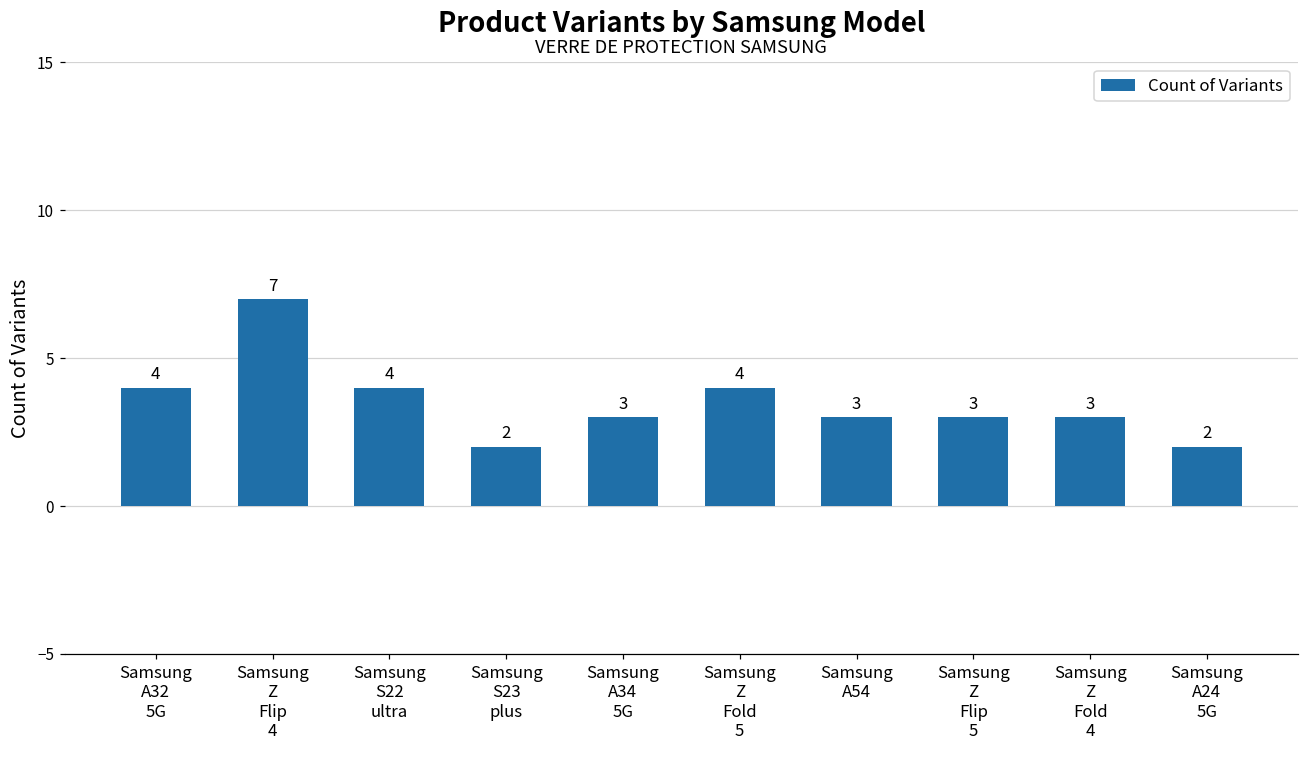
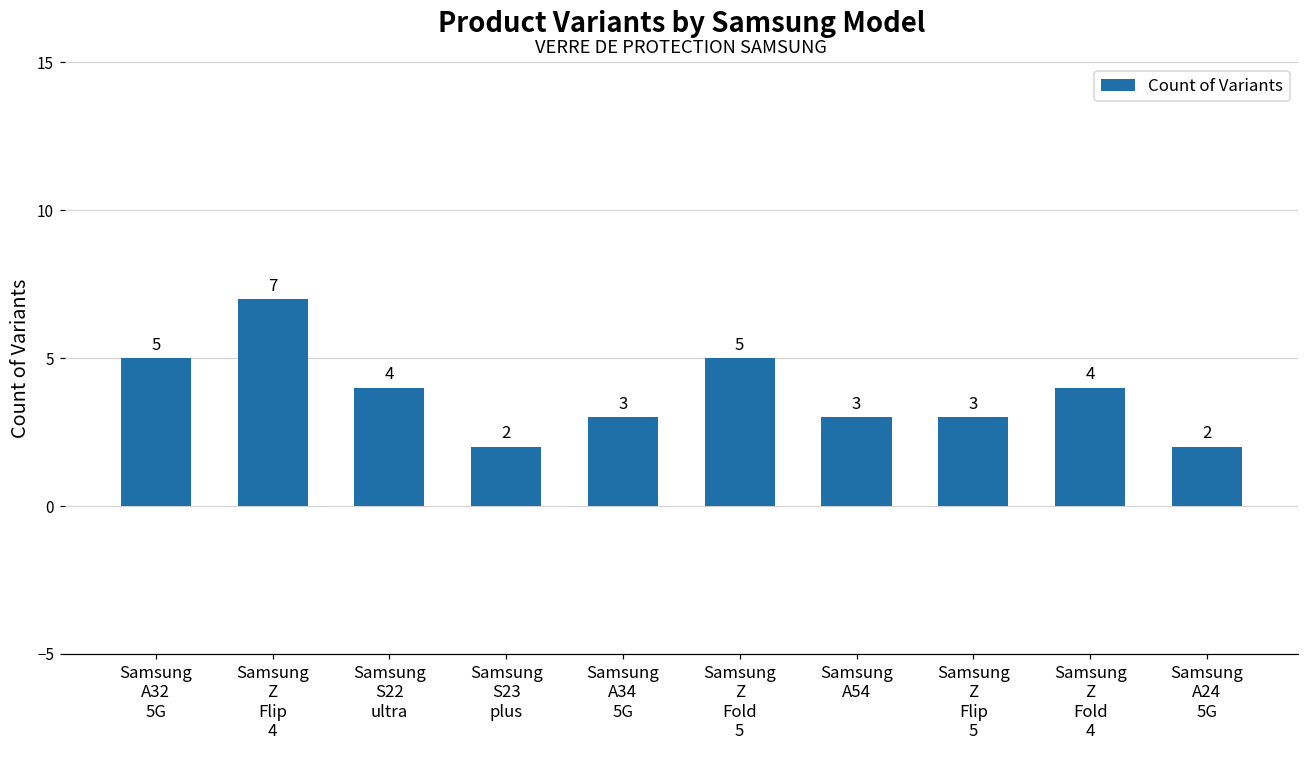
Samsung A32 5G: 4 -> 5
Samsung Z Fold 5: 4 -> 5
Samsung Z Fold 4: 3 -> 4
